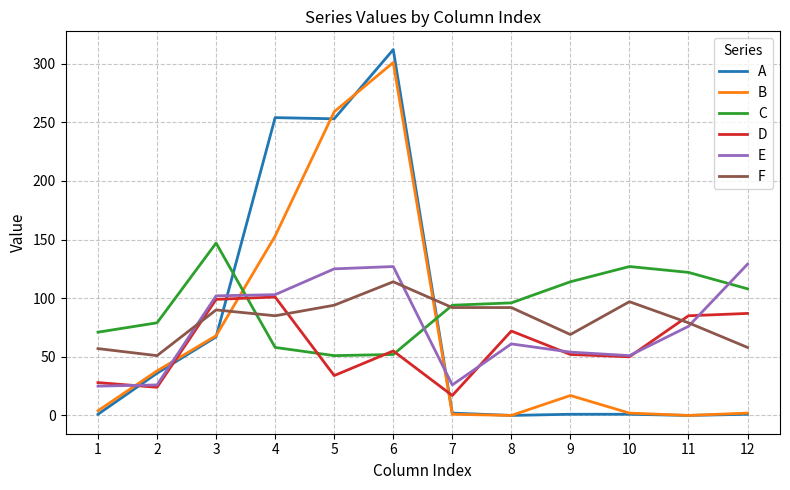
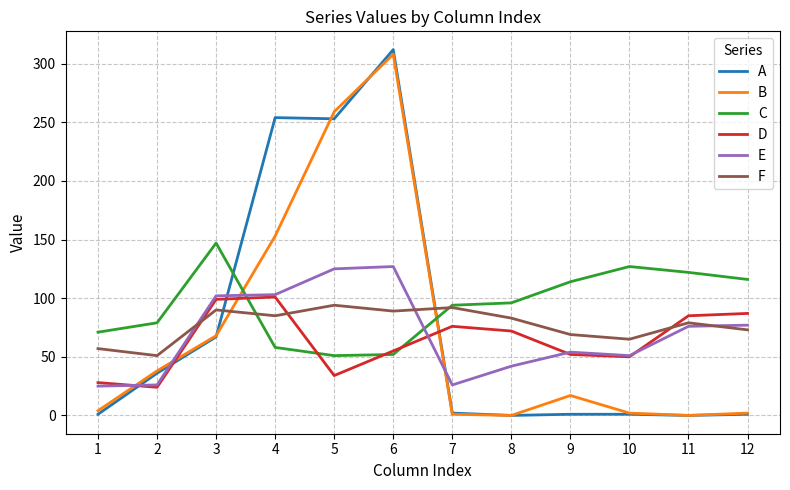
B, 6: 301 -> 308
F, 6: 114 -> 89
D, 7: 17 -> 76
E, 8: 61 -> 42
F, 8: 92 -> 83
F, 10: 97 -> 65
C, 12: 108 -> 116
E, 12: 129 -> 77
F, 12: 58 -> 73
